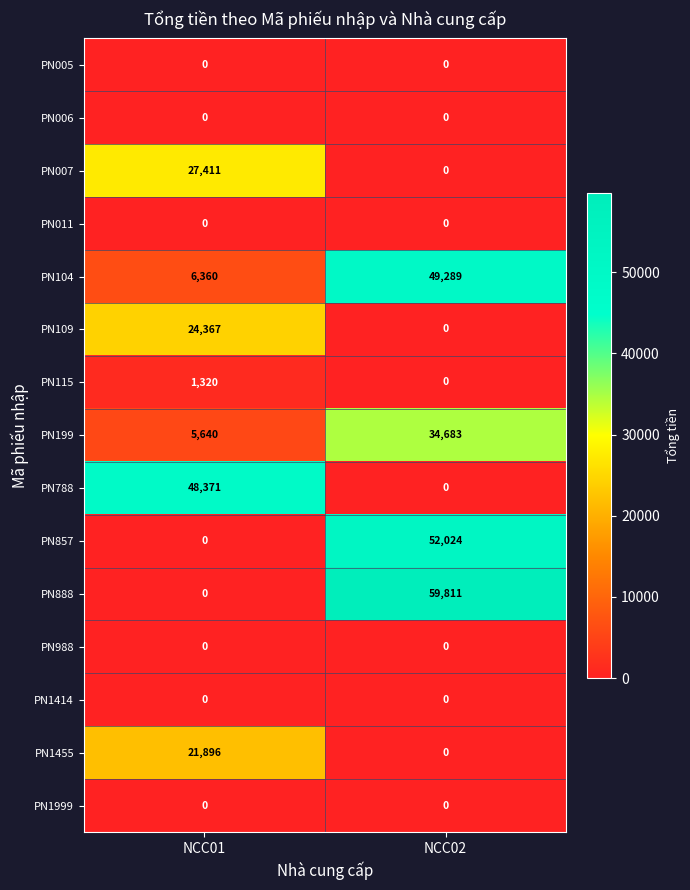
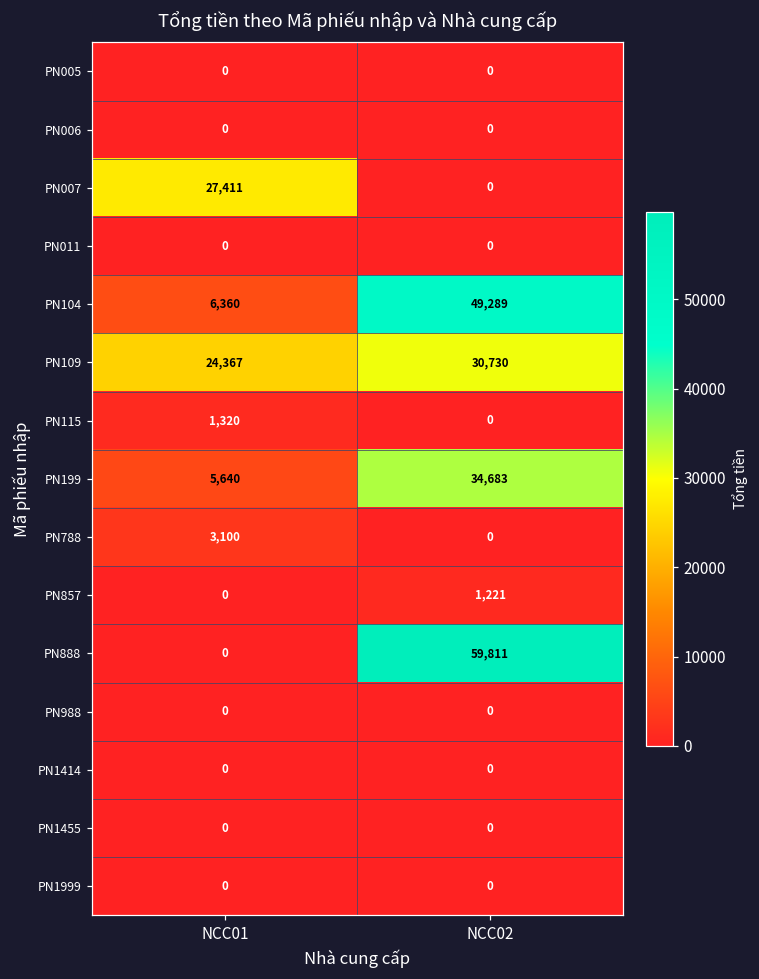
PN109, NCC02: 0 -> 30,730
PN788, NCC01: 48,371 -> 3,100
PN857, NCC02: 52,024 -> 1,221
PN1455, NCC01: 21,896 -> 0
